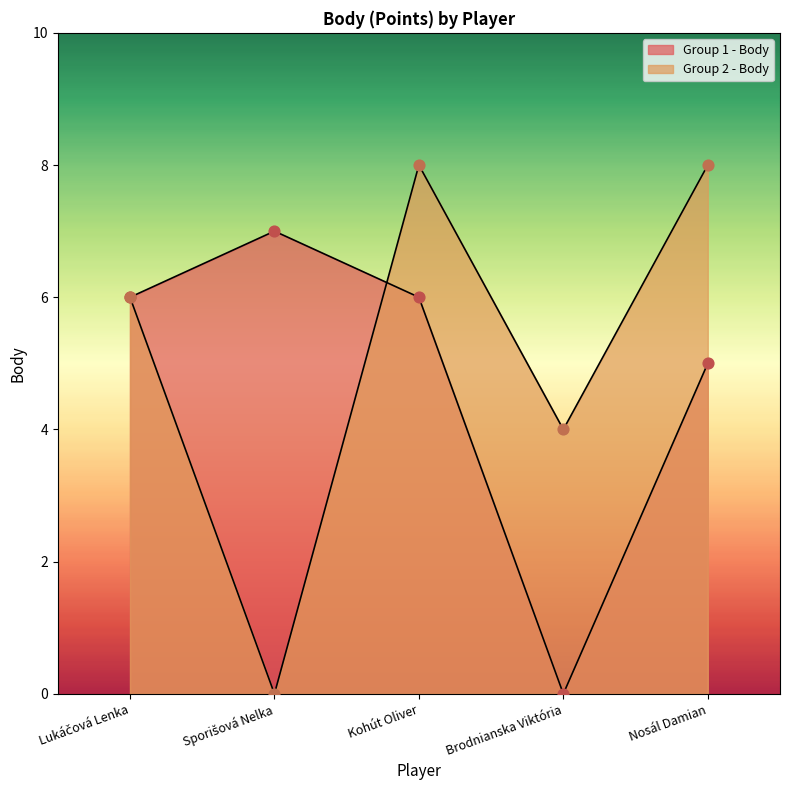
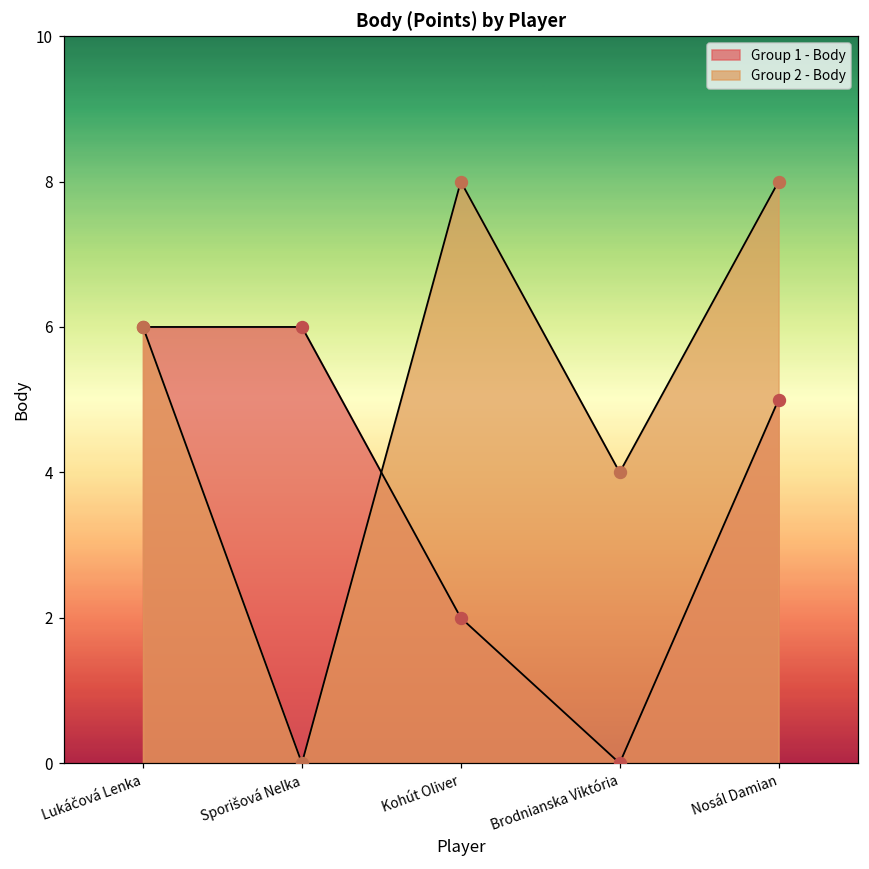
Group 1 - Body, Sporišová Nelka: 7 -> 6
Group 1 - Body, Kohút Oliver: 6 -> 2
